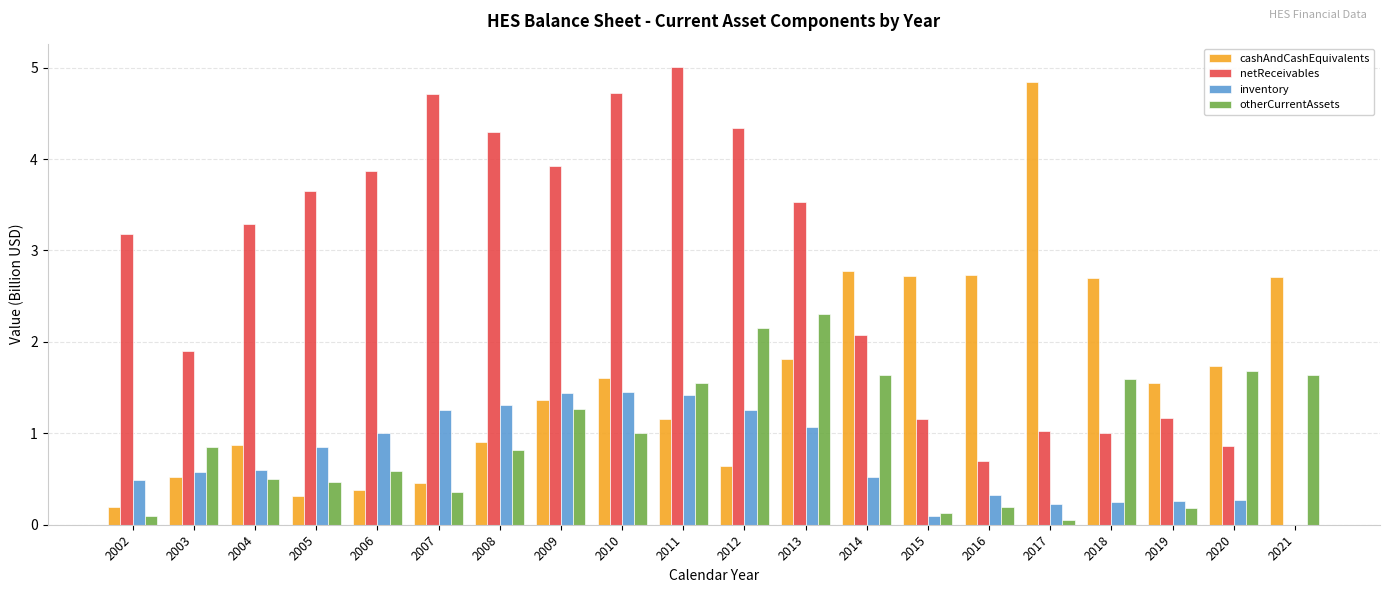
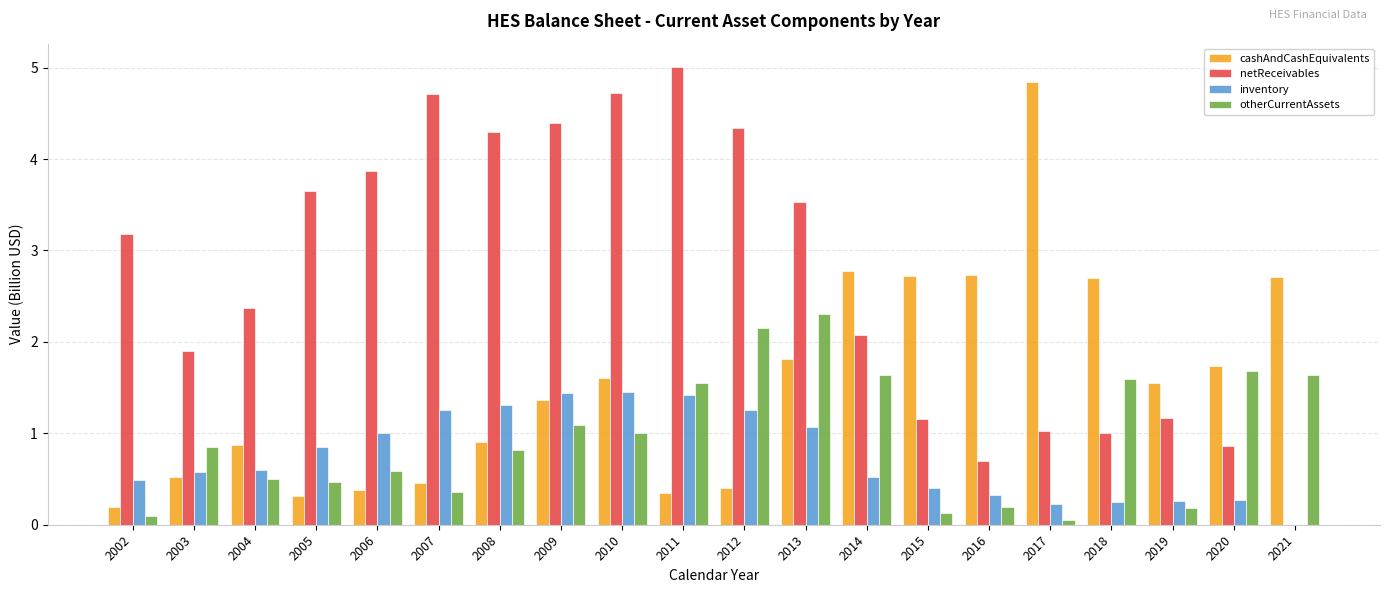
netReceivables, 2004: 3.3 -> 2.4
netReceivables, 2009: 3.9 -> 4.4
otherCurrentAssets, 2009: 1.3 -> 1.1
cashAndCashEquivalents, 2011: 1.2 -> 0.4
cashAndCashEquivalents, 2012: 0.6 -> 0.4
inventory, 2015: 0.1 -> 0.4
